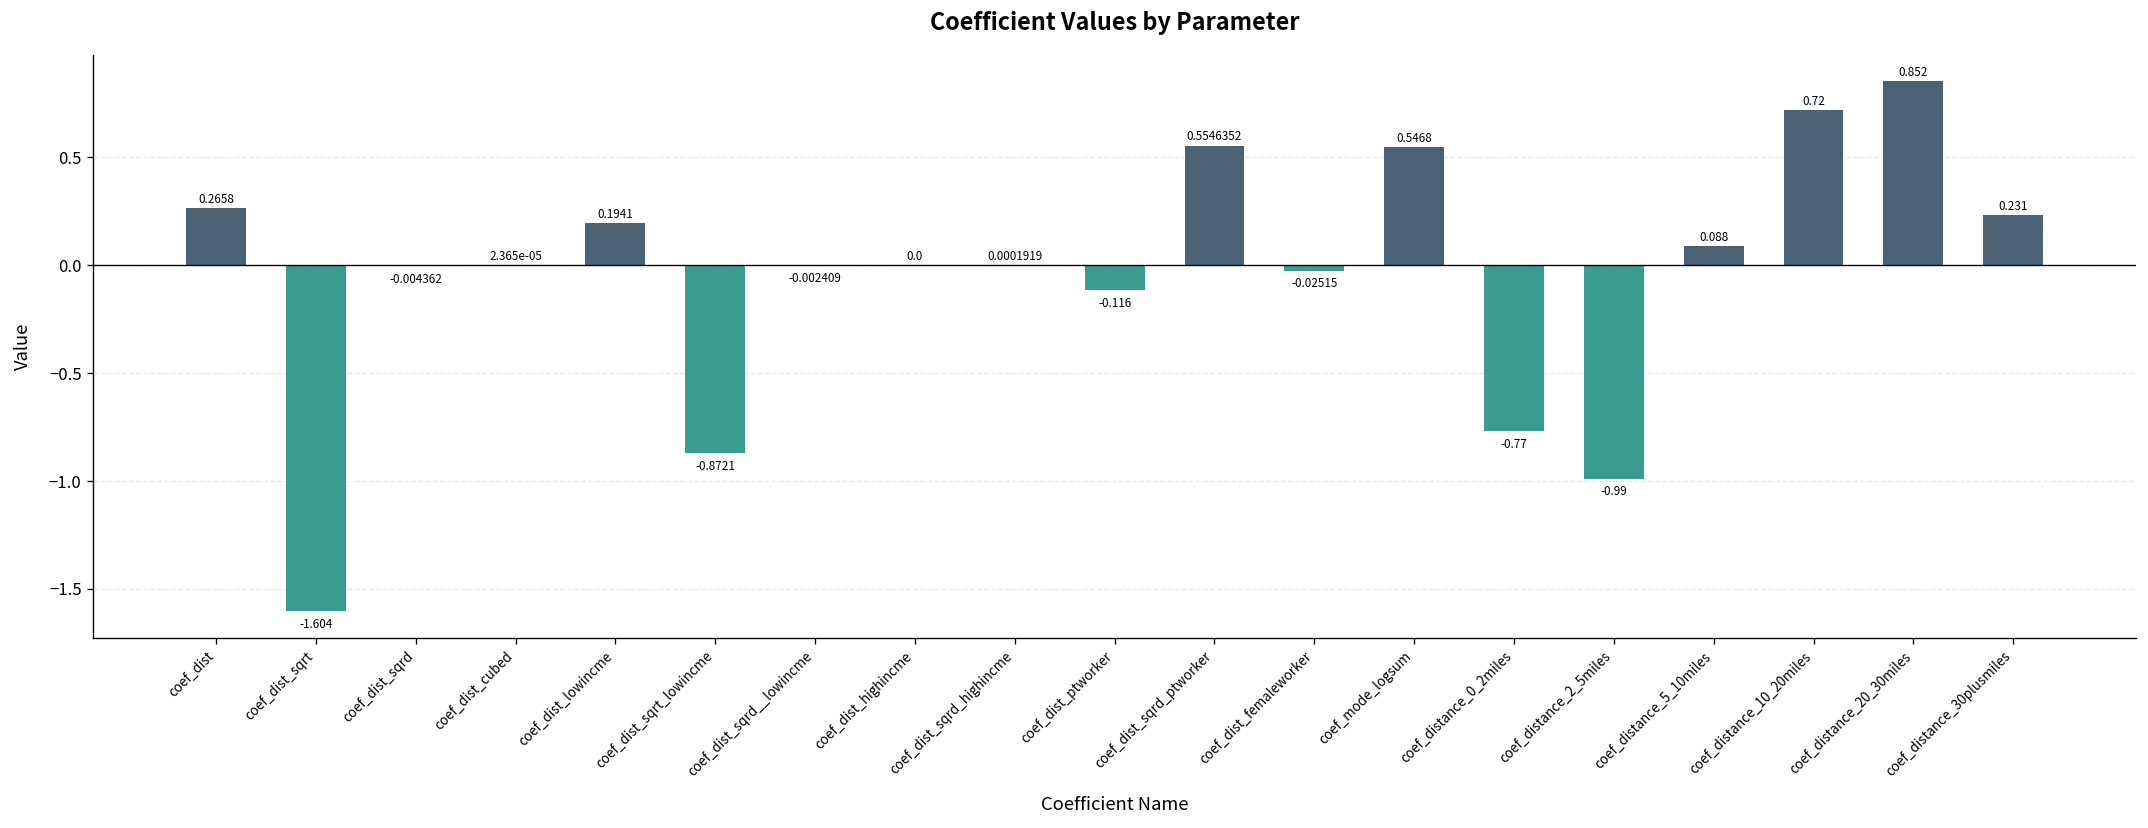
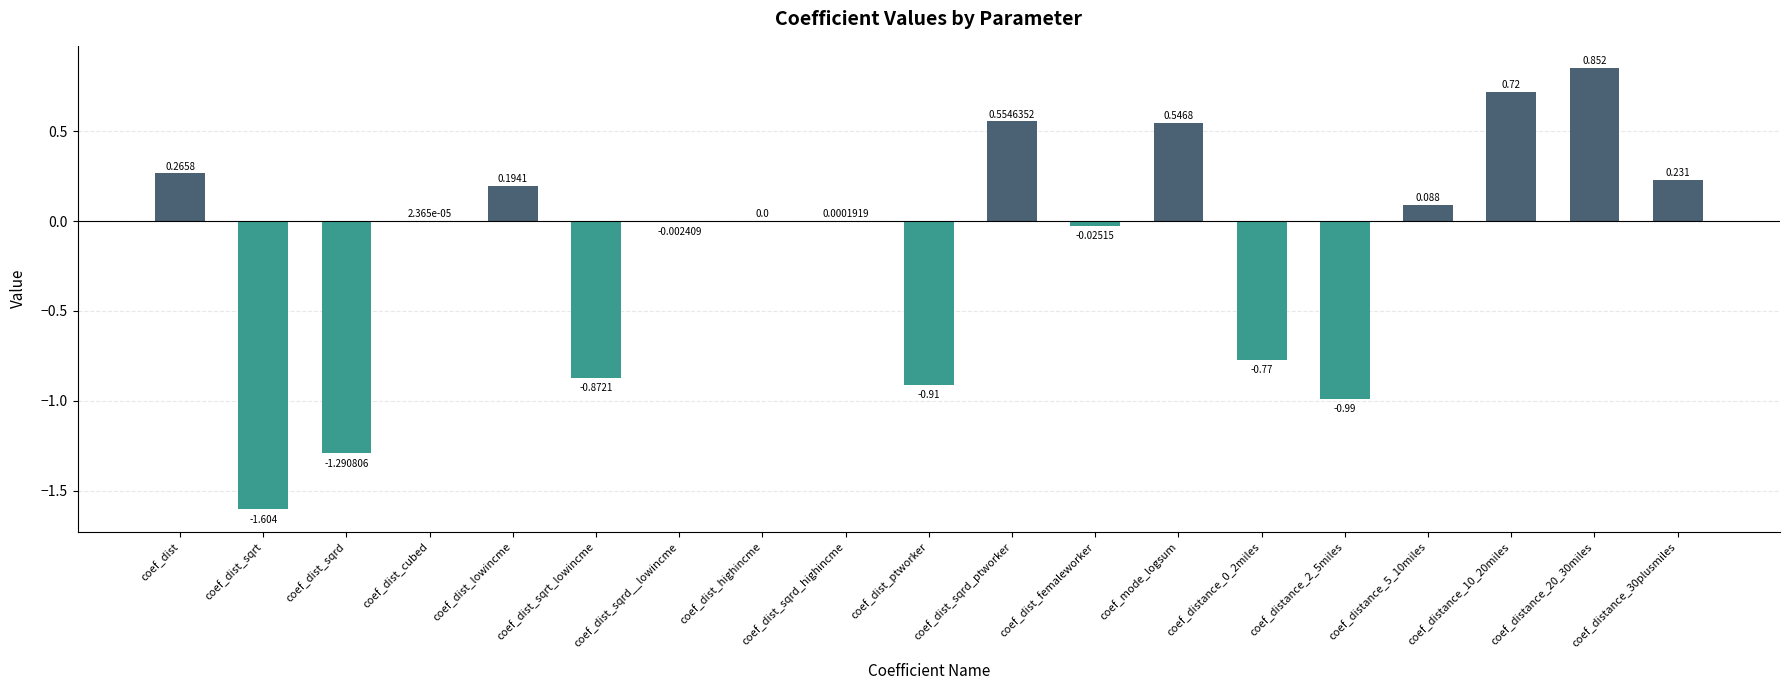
coef_dist_sqrd: -0.004362 -> -1.290806
coef_dist_ptworker: -0.116 -> -0.91
